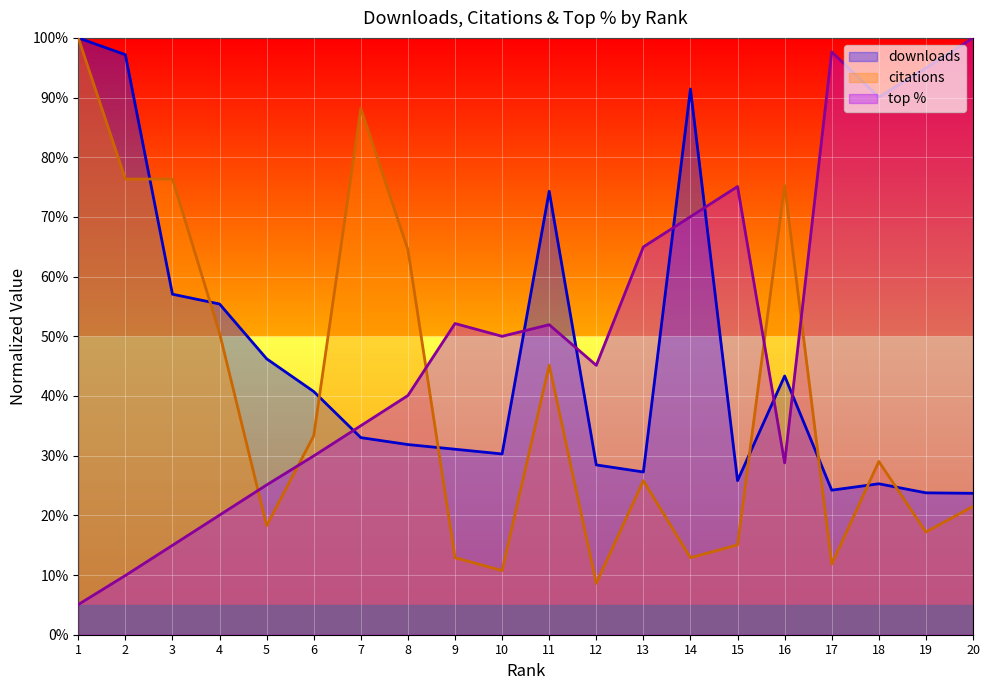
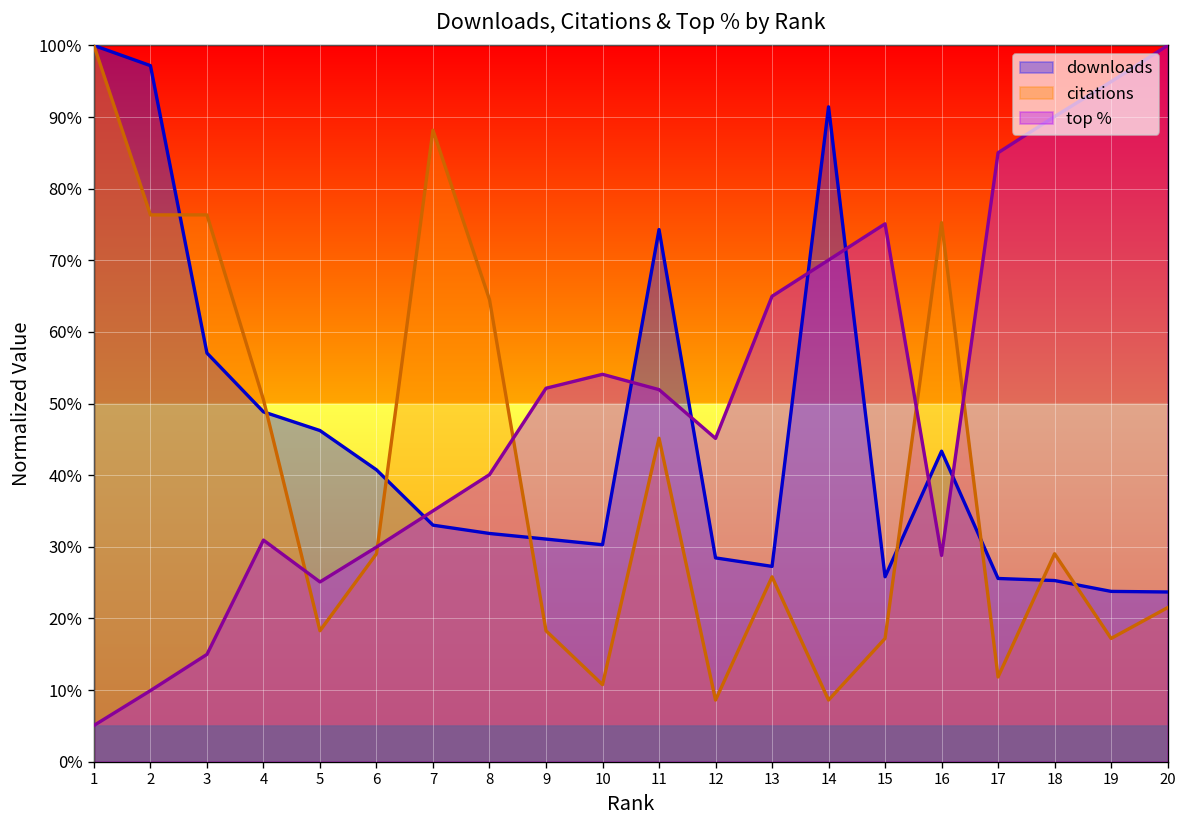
downloads, 4: 55% -> 49%
top %, 4: 20% -> 31%
citations, 6: 33% -> 29%
citations, 9: 13% -> 18%
top %, 10: 50% -> 54%
citations, 14: 13% -> 9%
citations, 15: 15% -> 17%
downloads, 17: 24% -> 26%
top %, 17: 98% -> 85%
